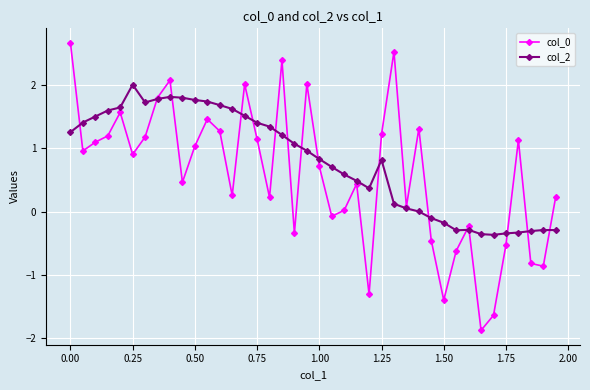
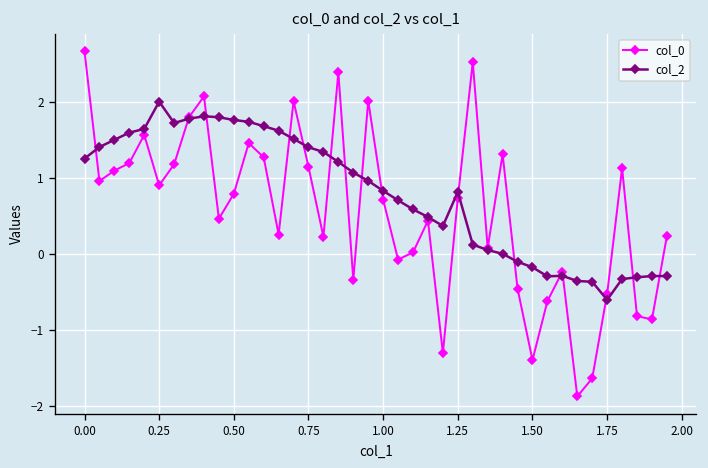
col_0, 0.50: 1.0 -> 0.8
col_0, 1.25: 1.2 -> 0.7
col_2, 1.75: -0.3 -> -0.6
